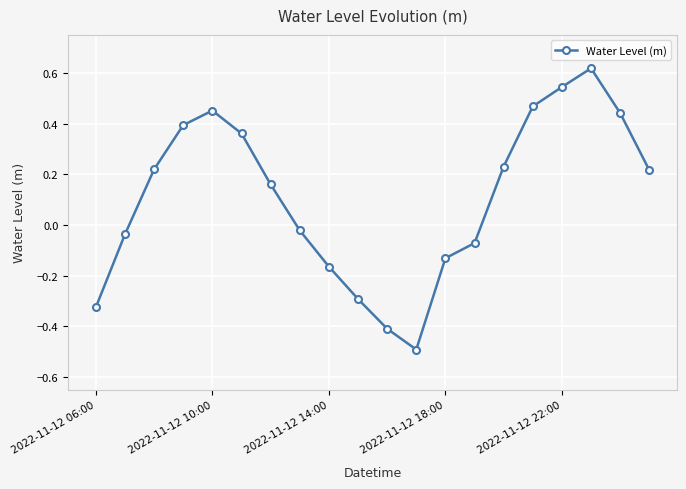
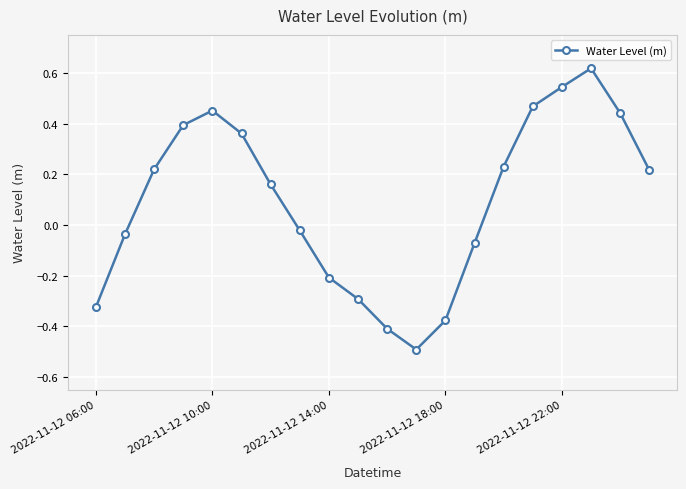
2022-11-12 14:00: -0.16 -> -0.21
2022-11-12 18:00: -0.13 -> -0.38
